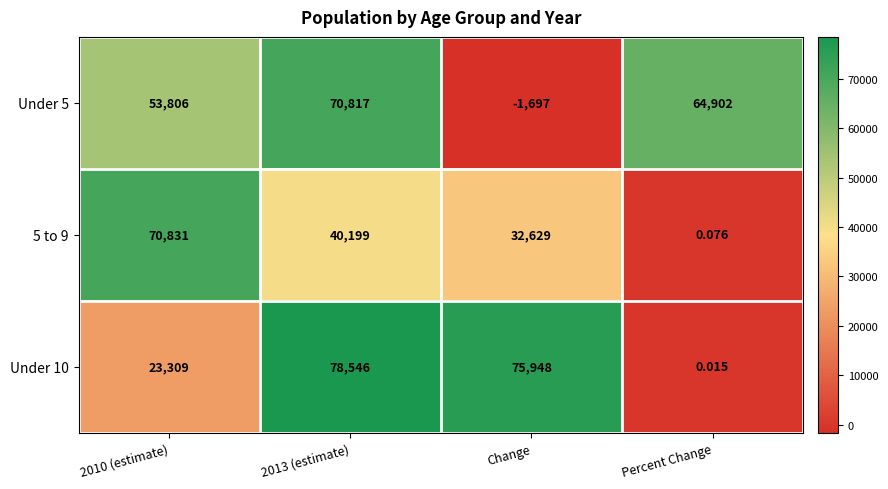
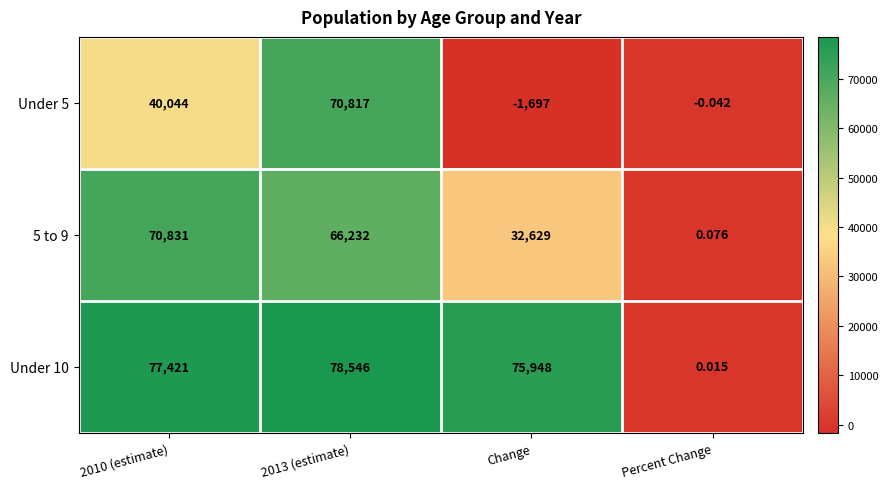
Under 5, 2010 (estimate): 53,806 -> 40,044
Under 5, Percent Change: 64,902 -> -0.042
5 to 9, 2013 (estimate): 40,199 -> 66,232
Under 10, 2010 (estimate): 23,309 -> 77,421
